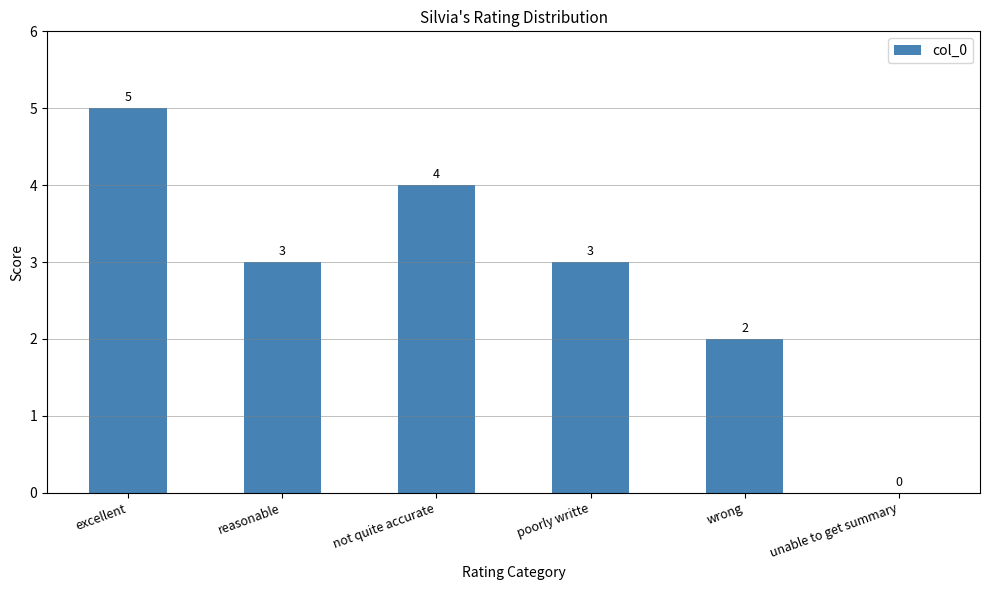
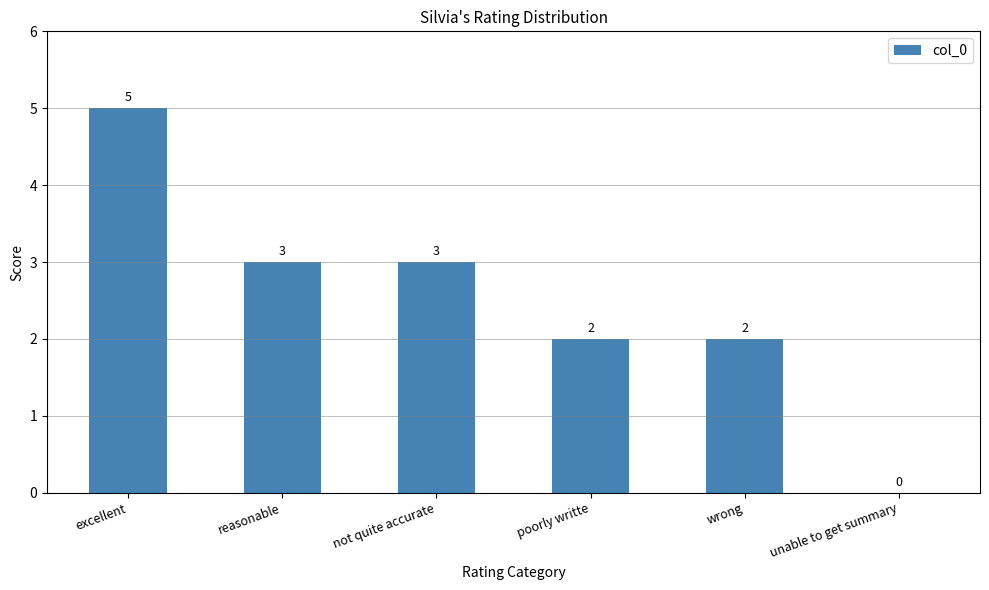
not quite accurate: 4 -> 3
poorly writte: 3 -> 2
